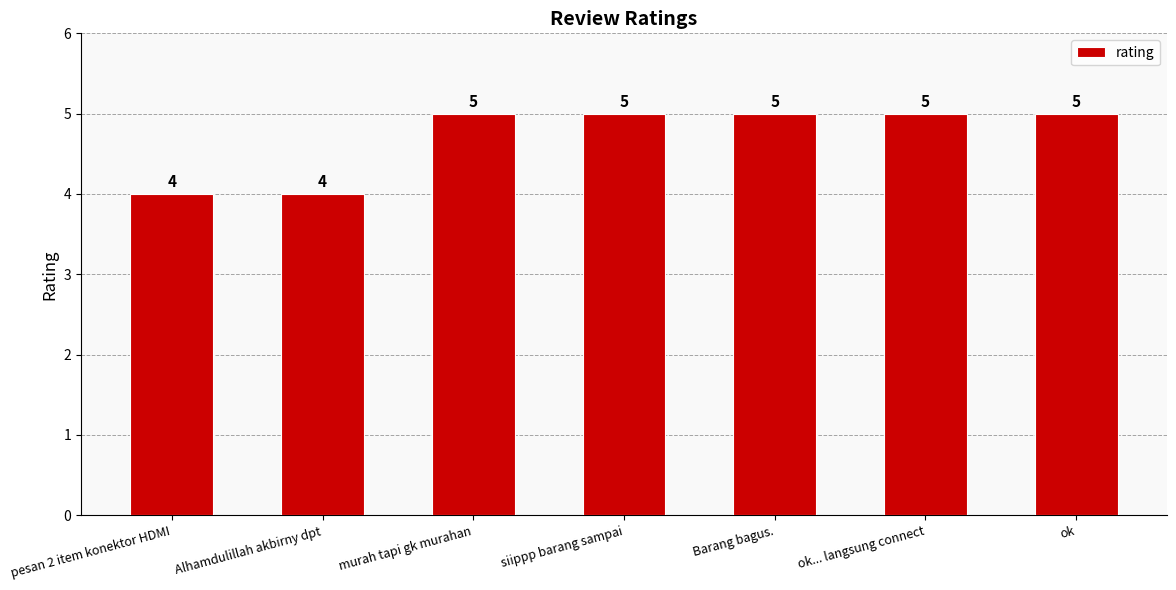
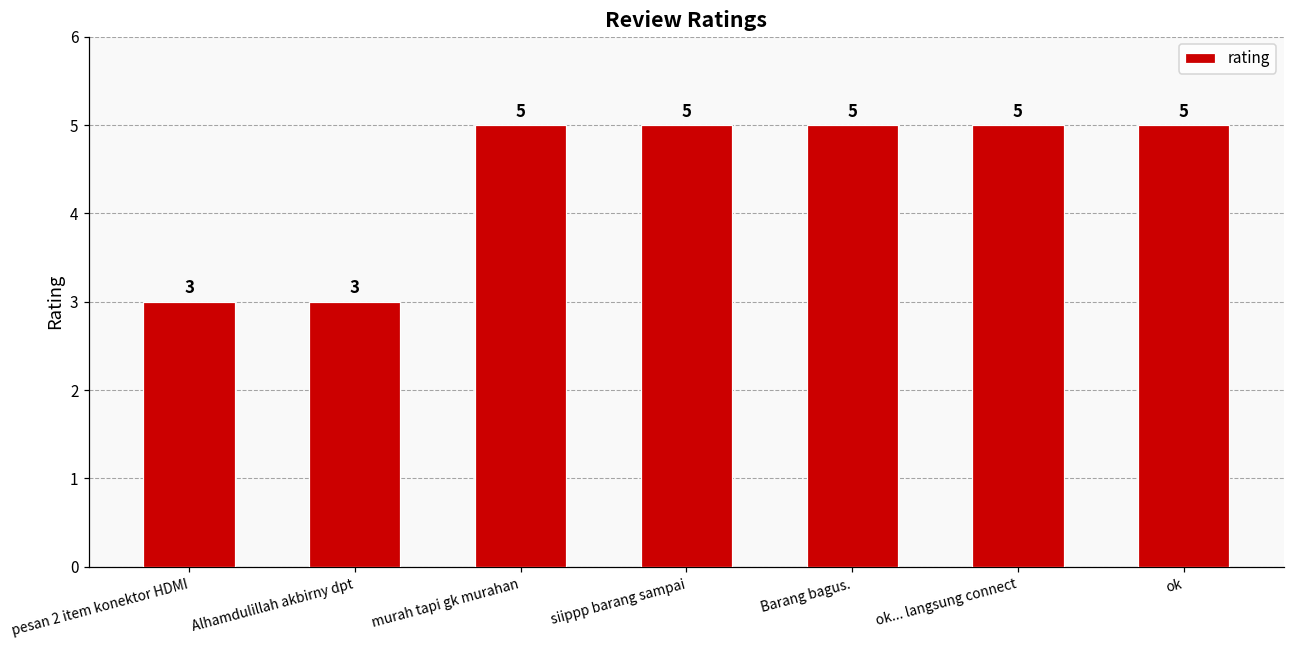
pesan 2 item konektor HDMI: 4 -> 3
Alhamdulillah akbirny dpt: 4 -> 3
